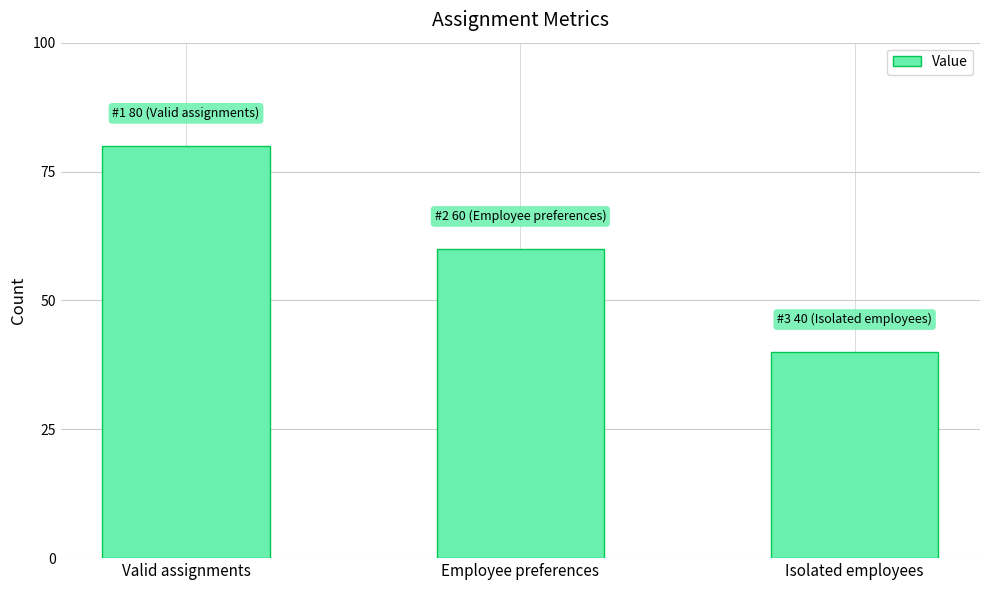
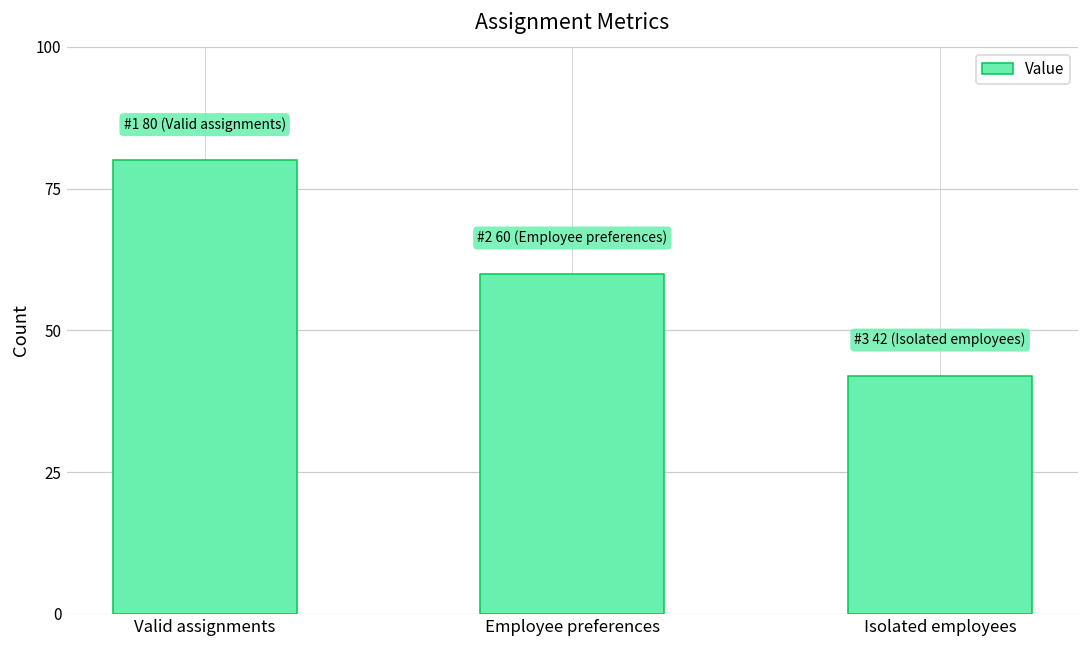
Isolated employees: 40 -> 42
